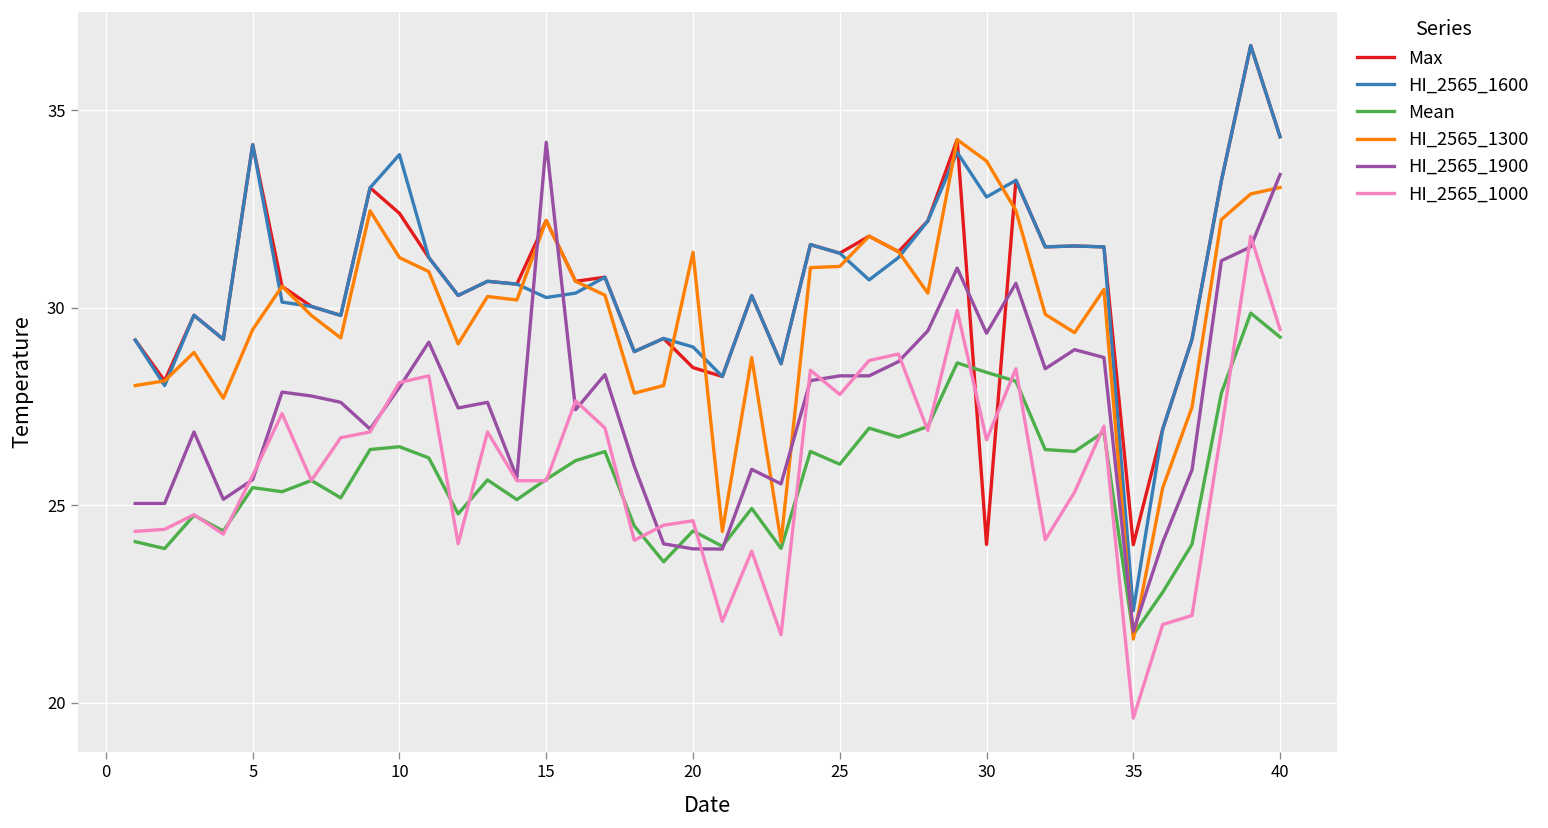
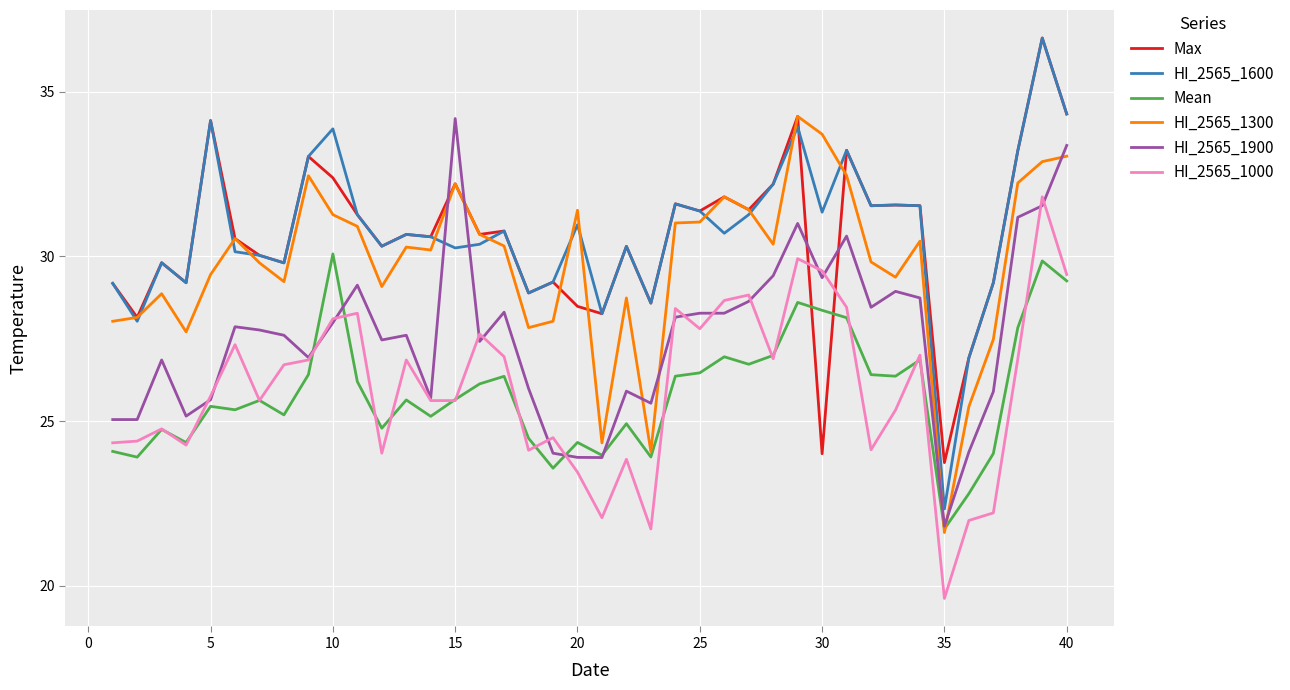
Mean, 10: 26.5 -> 30.1
HI_2565_1600, 20: 29.0 -> 31.0
HI_2565_1000, 20: 24.6 -> 23.4
Mean, 25: 26.0 -> 26.5
HI_2565_1600, 30: 32.8 -> 31.3
HI_2565_1000, 30: 26.7 -> 29.6
Max, 35: 24.0 -> 23.7
